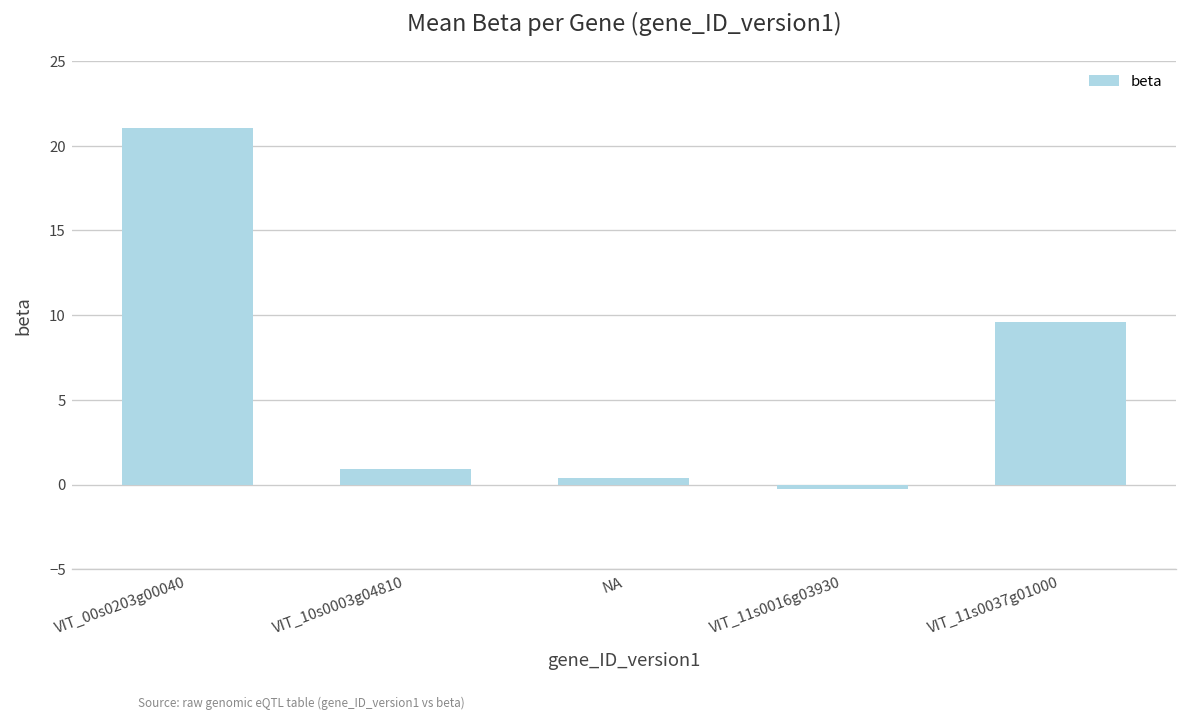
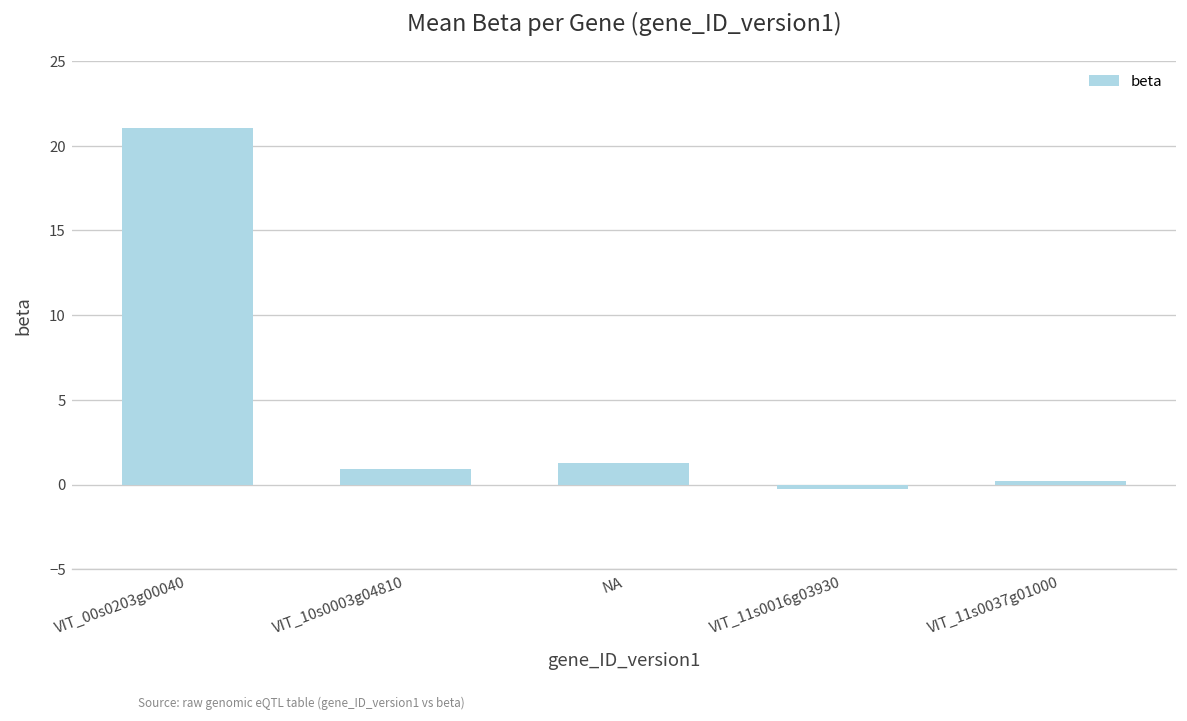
NA: 0.4 -> 1.2
VIT_11s0037g01000: 9.6 -> 0.2
